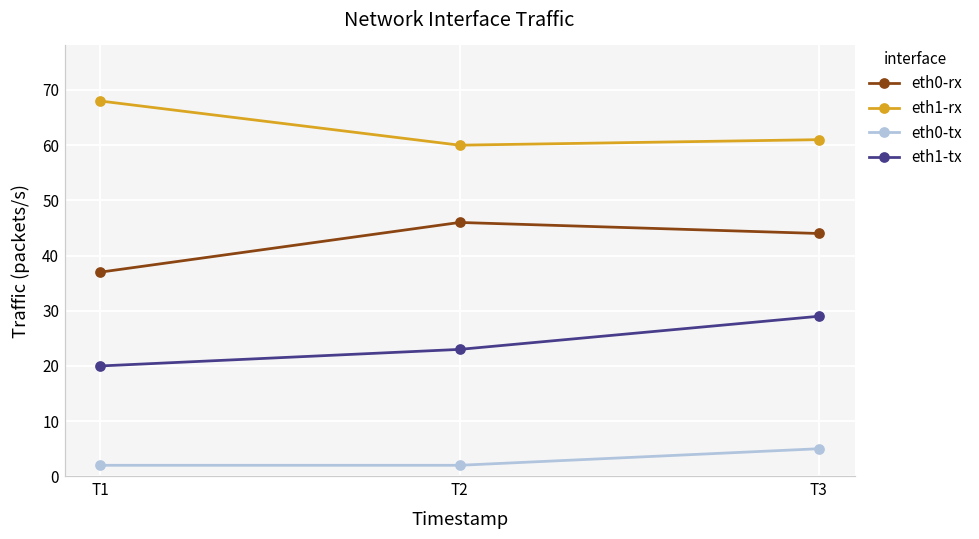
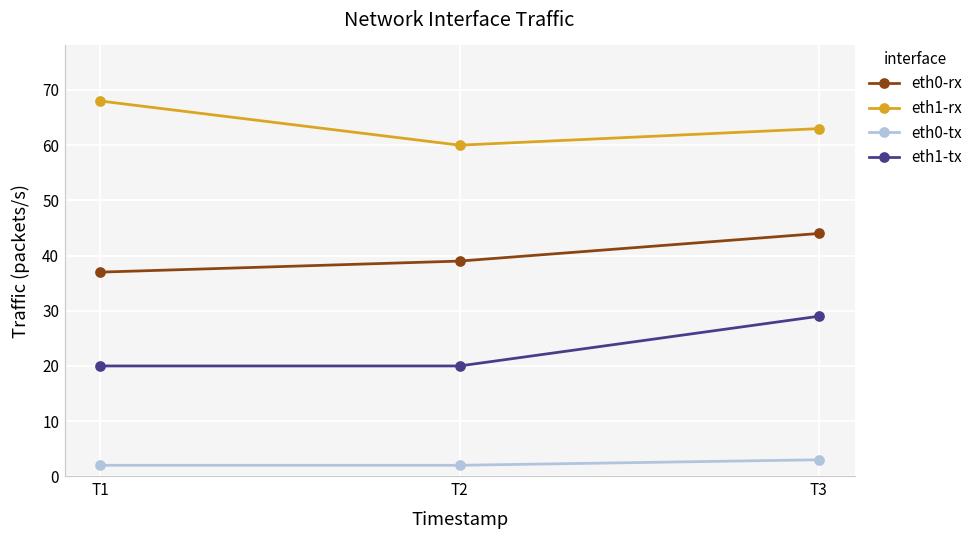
eth0-rx, T2: 46 -> 39
eth1-tx, T2: 23 -> 20
eth1-rx, T3: 61 -> 63
eth0-tx, T3: 5 -> 3
